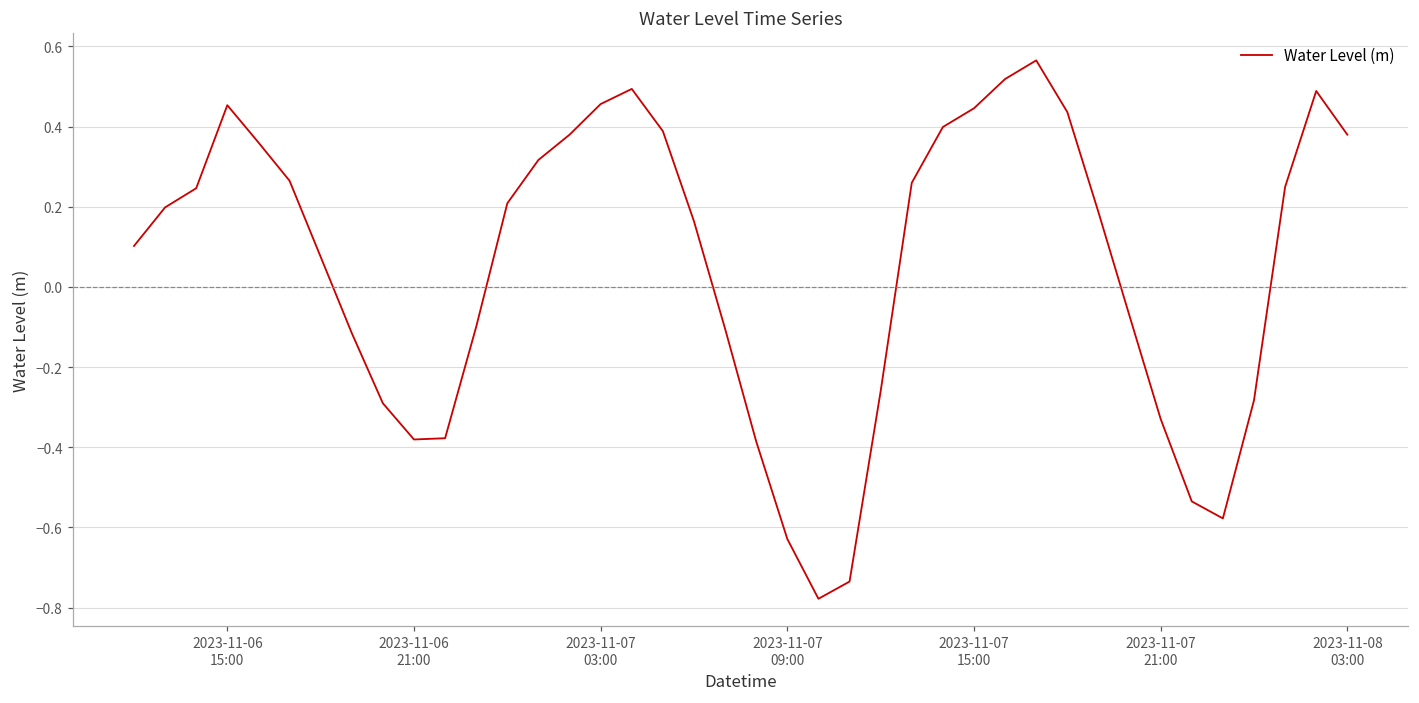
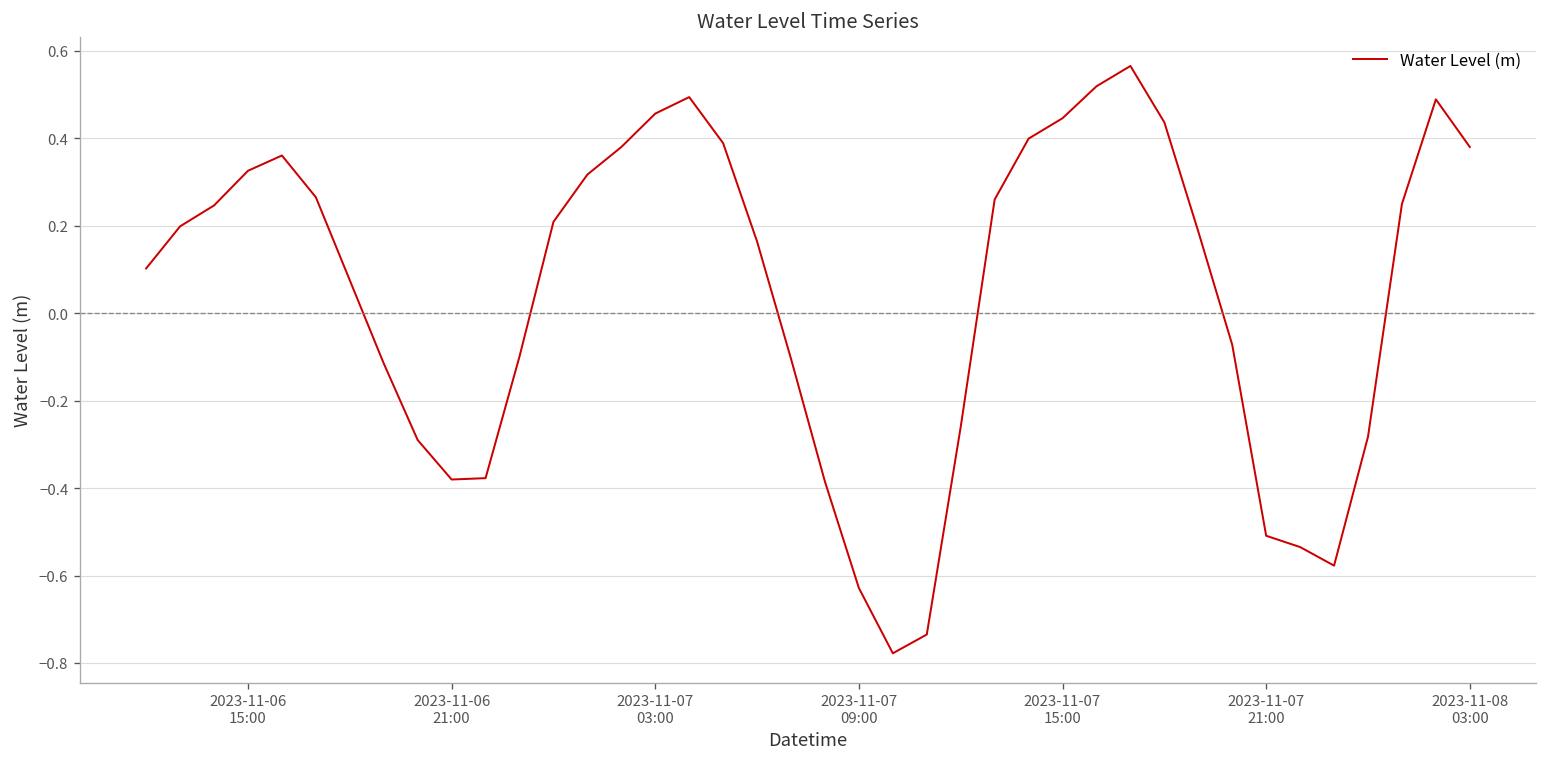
2023-11-06 15:00: 0.45 -> 0.33
2023-11-07 21:00: -0.33 -> -0.51
